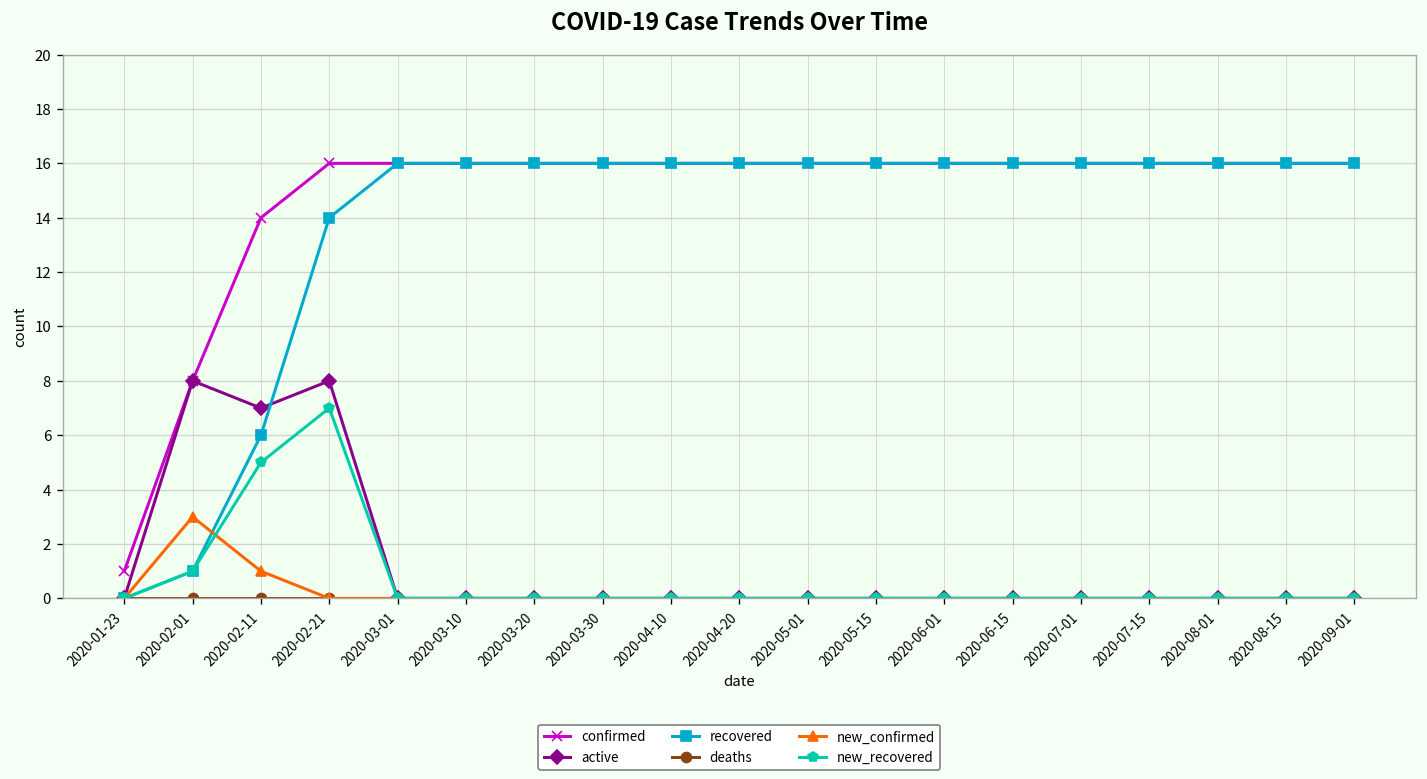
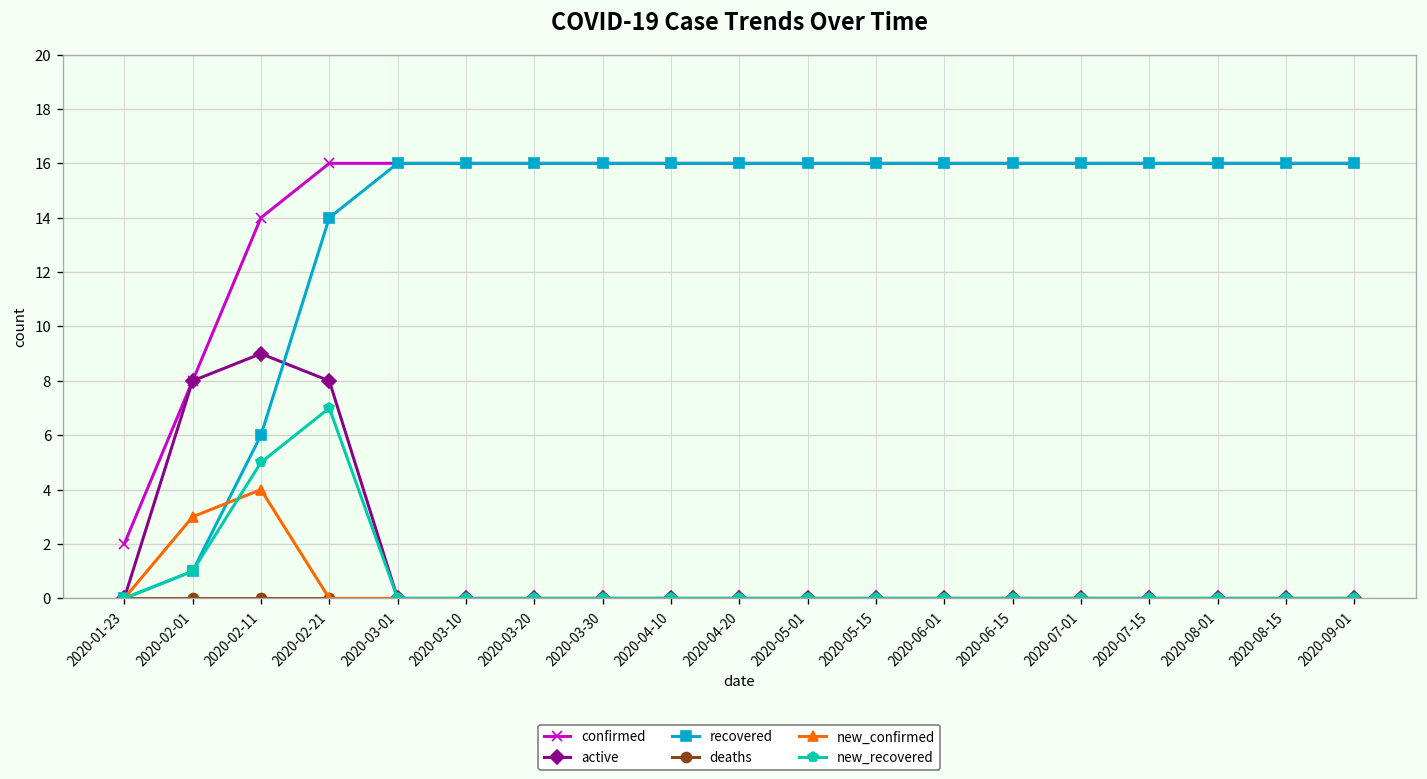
confirmed, 2020-01-23: 1 -> 2
active, 2020-02-11: 7 -> 9
new_confirmed, 2020-02-11: 1 -> 4
